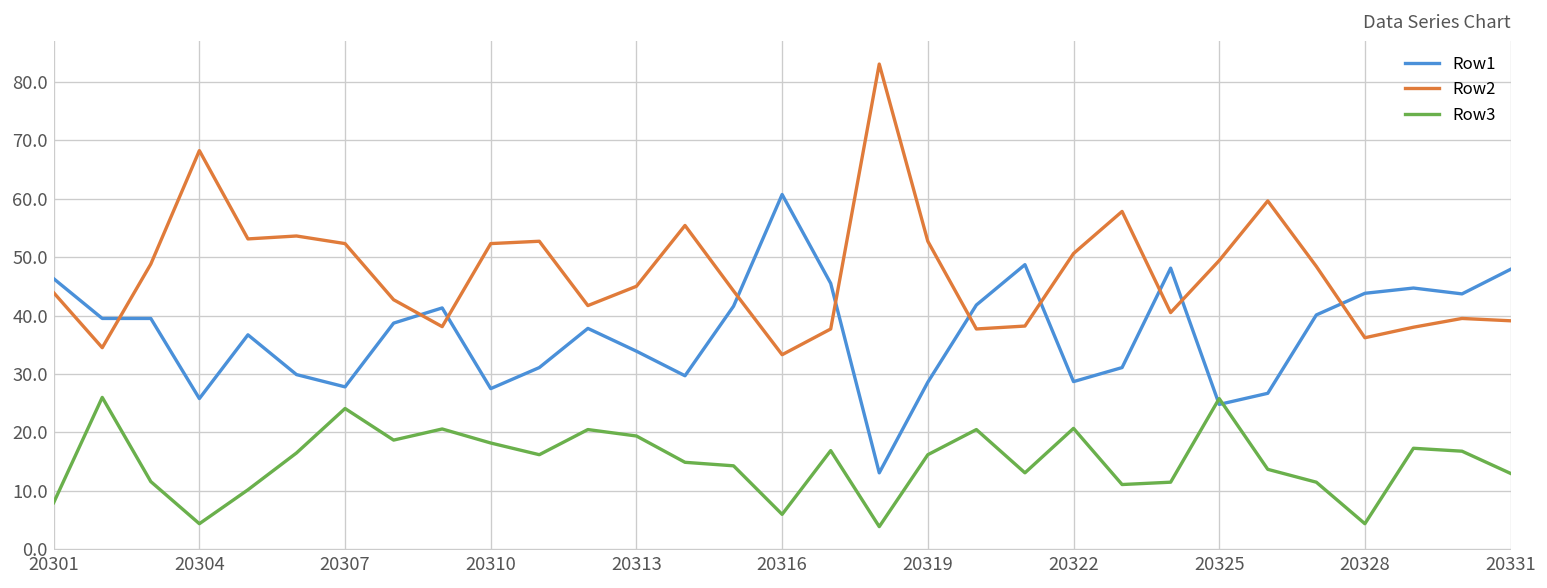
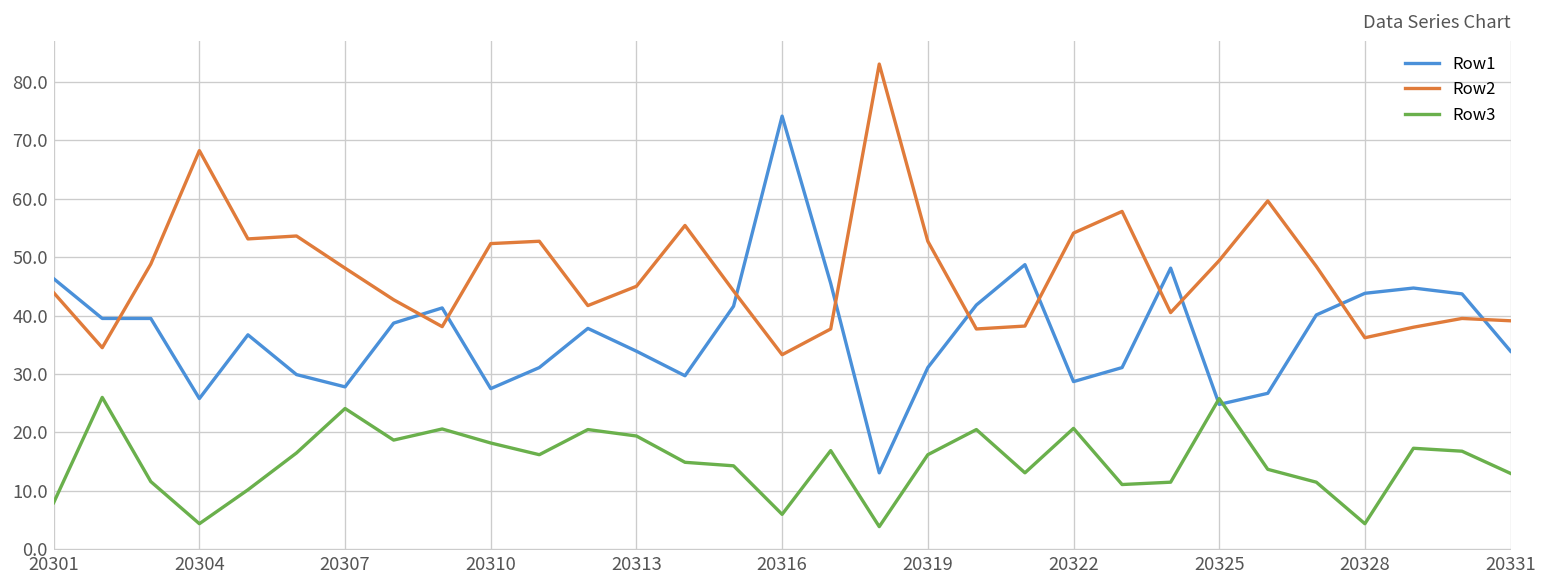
Row2, 20307: 52 -> 48
Row1, 20316: 61 -> 74
Row1, 20319: 29 -> 31
Row2, 20322: 51 -> 54
Row1, 20331: 48 -> 34
